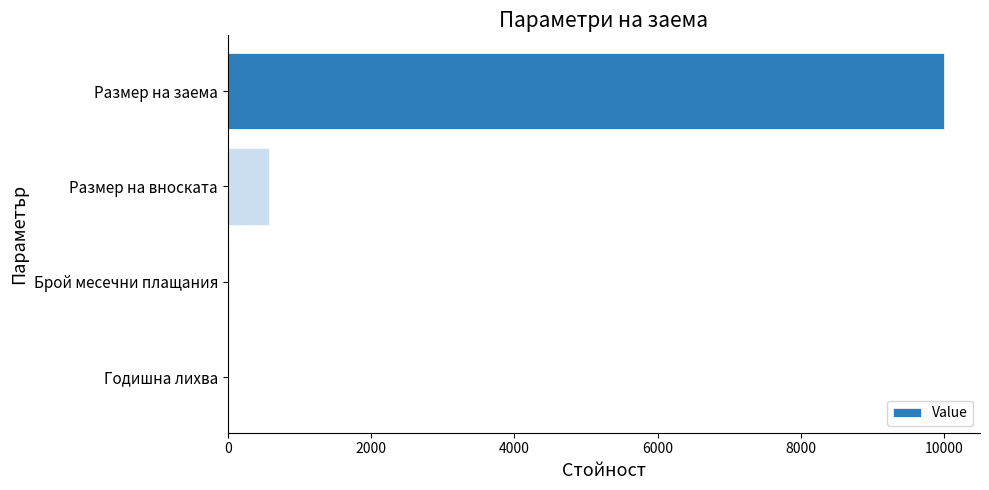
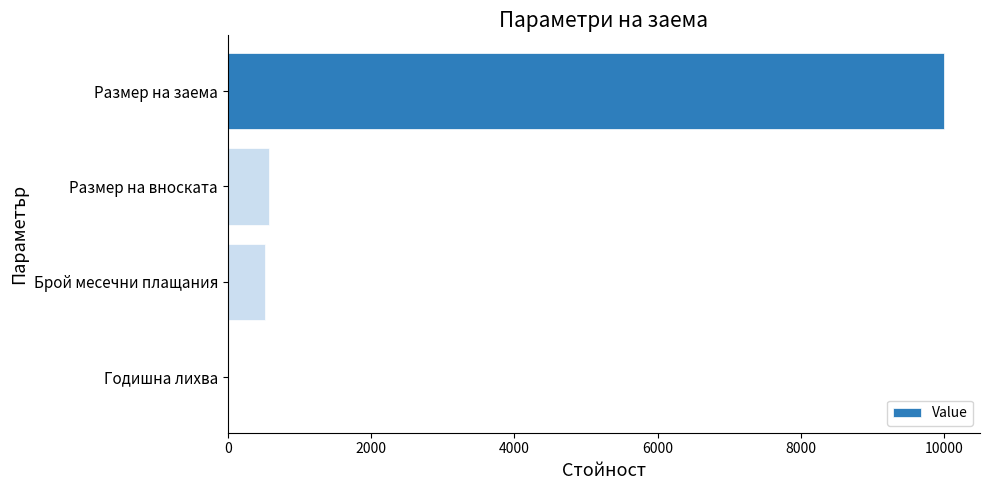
Брой месечни плащания: 0 -> 500
